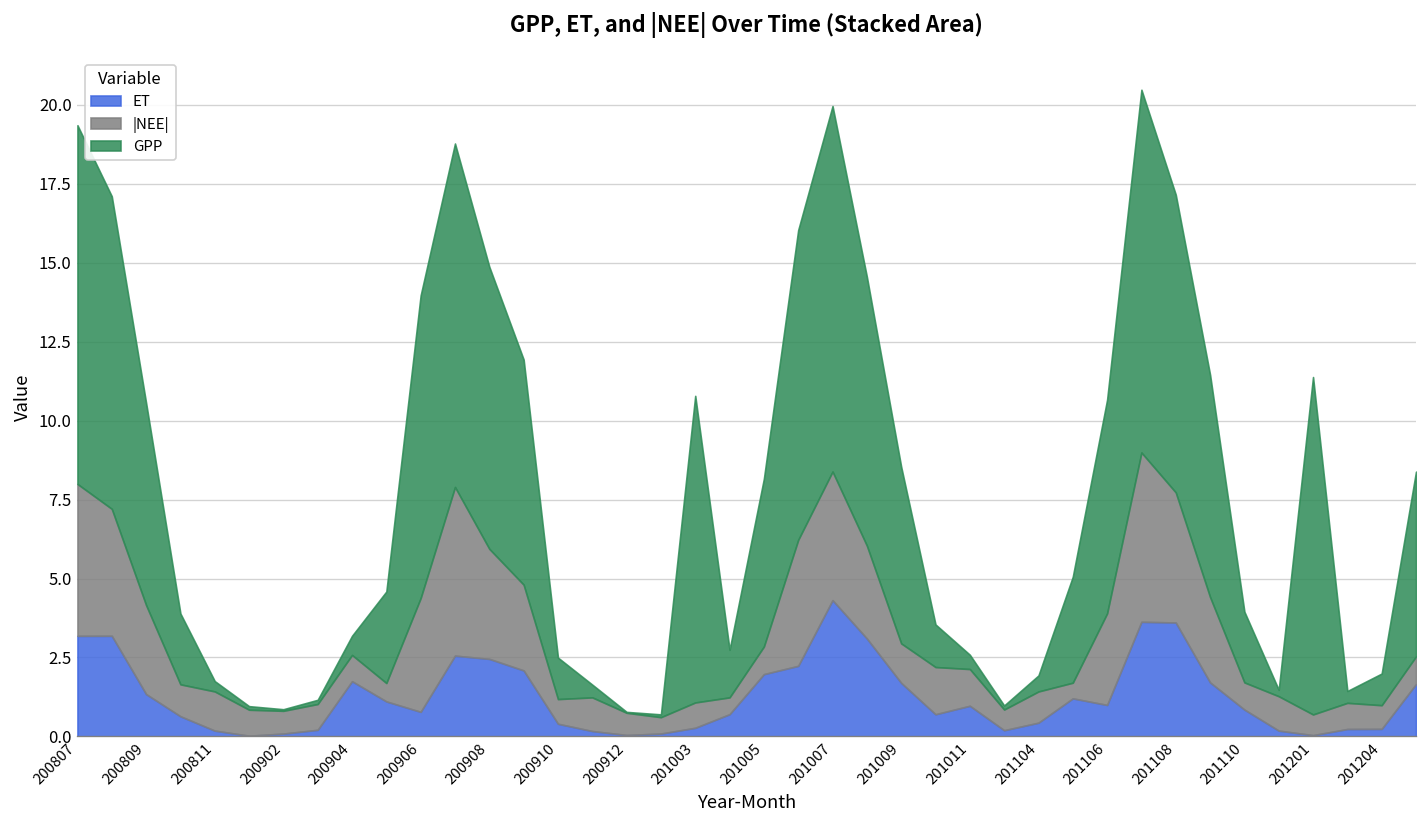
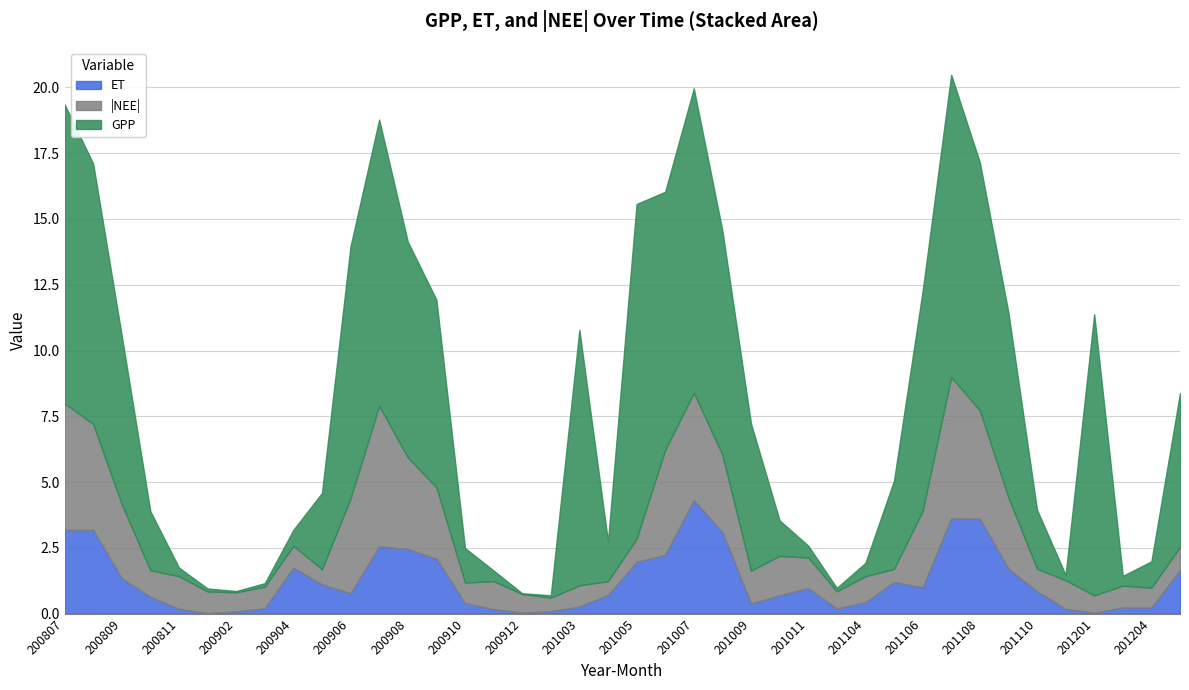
GPP, 200908: 8.9 -> 8.2
GPP, 201005: 5.3 -> 12.7
ET, 201009: 1.7 -> 0.4
GPP, 201106: 6.8 -> 8.4
